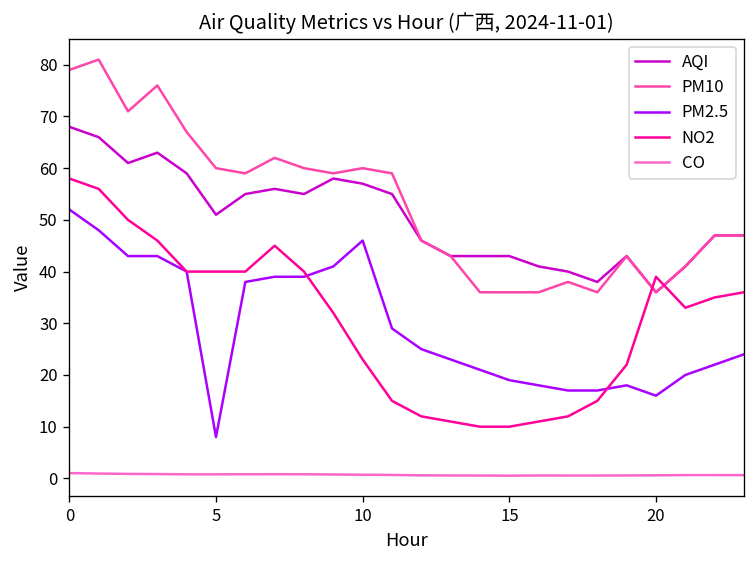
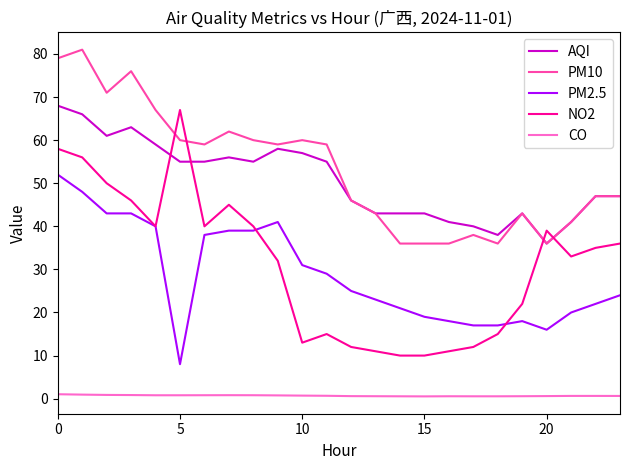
AQI, 5: 51 -> 55
NO2, 5: 40 -> 67
PM2.5, 10: 46 -> 31
NO2, 10: 23 -> 13
